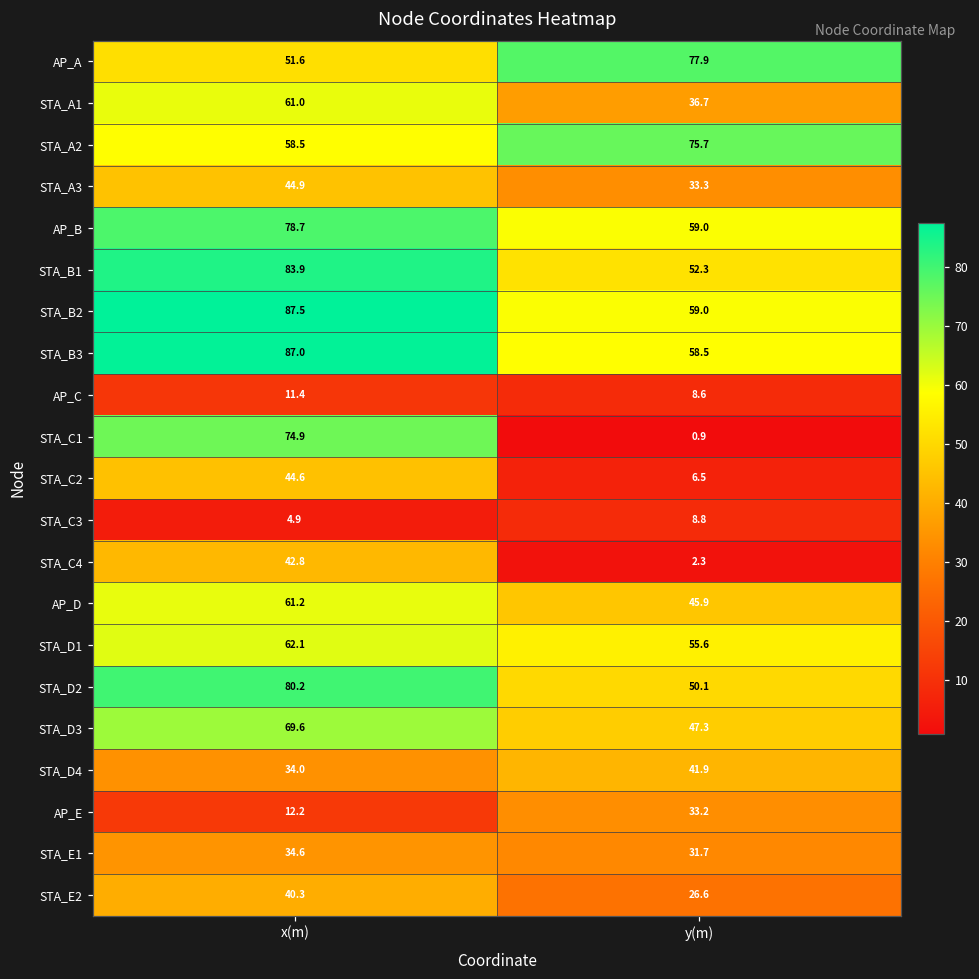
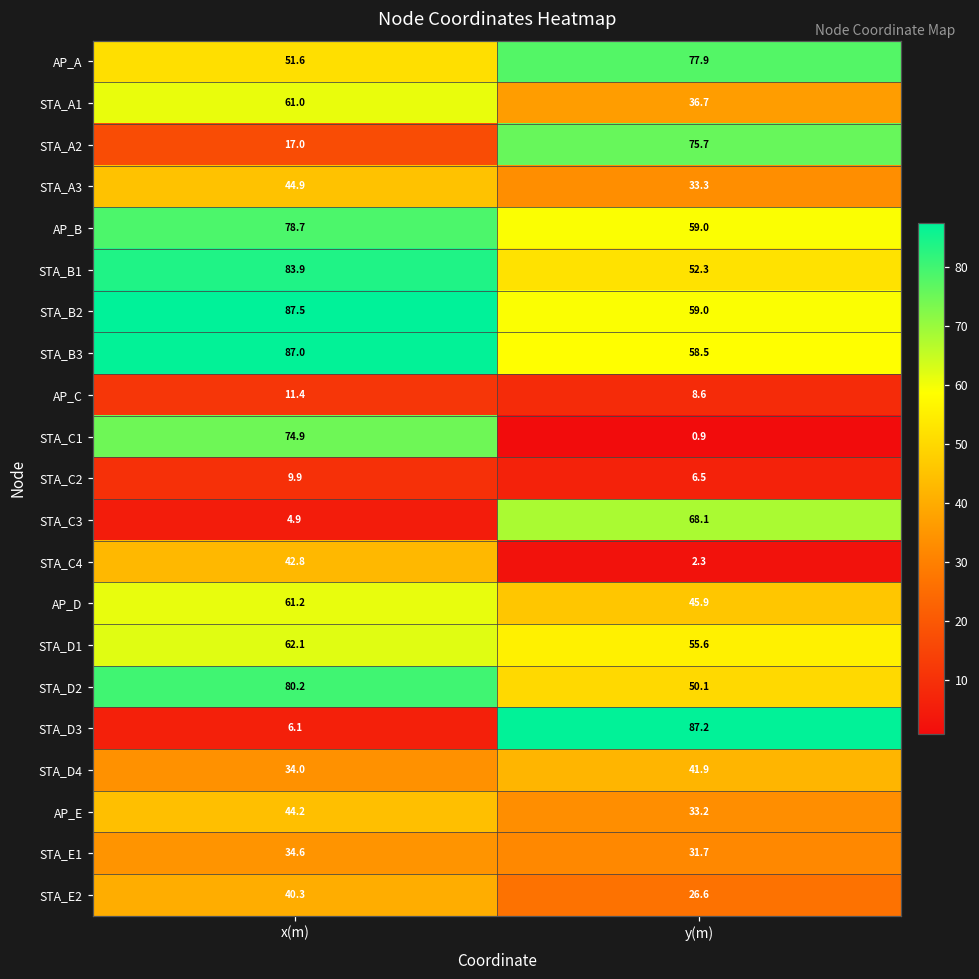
STA_A2, x(m): 58.5 -> 17.0
STA_C2, x(m): 44.6 -> 9.9
STA_C3, y(m): 8.8 -> 68.1
STA_D3, x(m): 69.6 -> 6.1
STA_D3, y(m): 47.3 -> 87.2
AP_E, x(m): 12.2 -> 44.2
